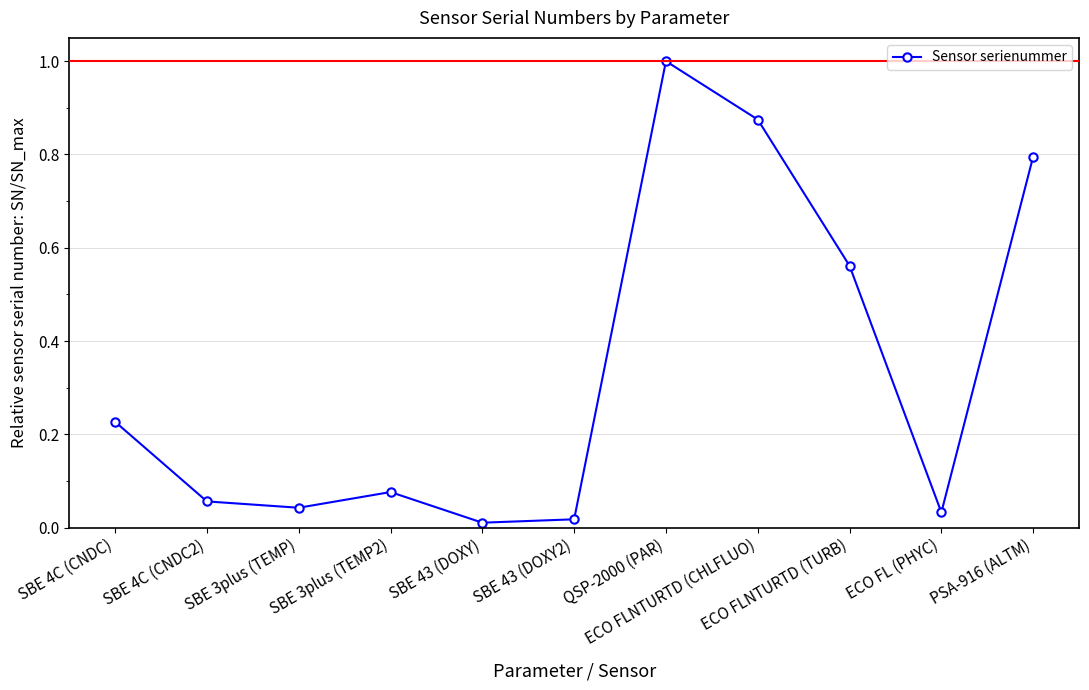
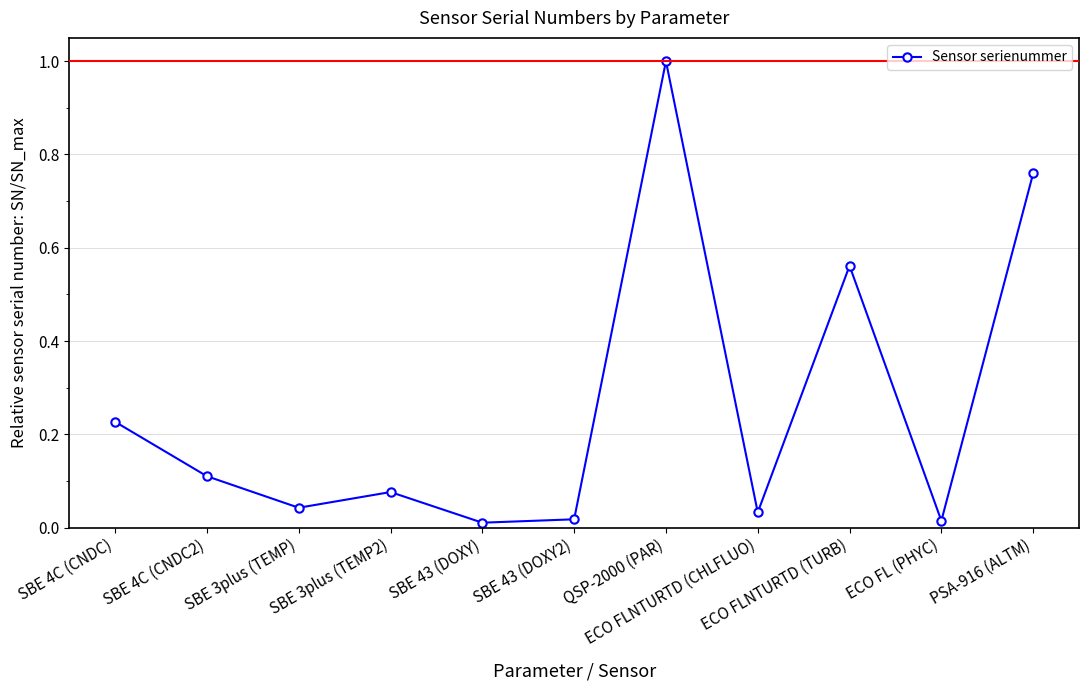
SBE 4C (CNDC2): 0.06 -> 0.11
ECO FLNTURTD (CHLFLUO): 0.87 -> 0.03
ECO FL (PHYC): 0.03 -> 0.01
PSA-916 (ALTM): 0.80 -> 0.76
